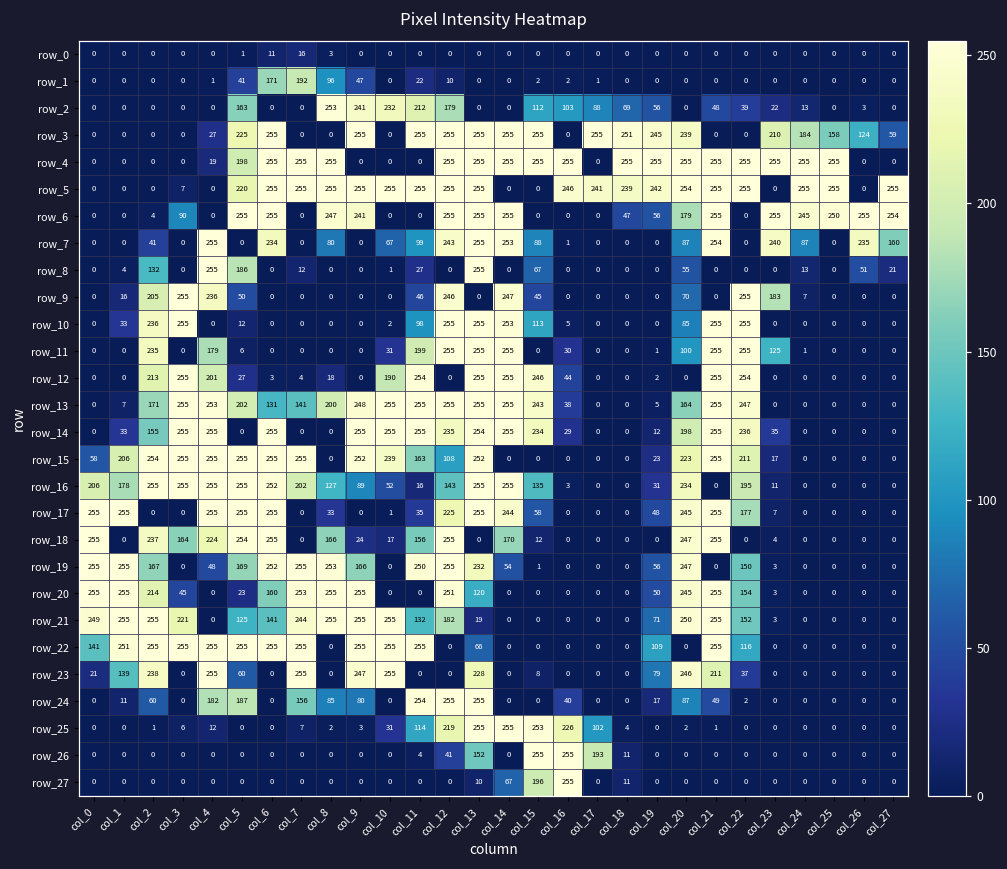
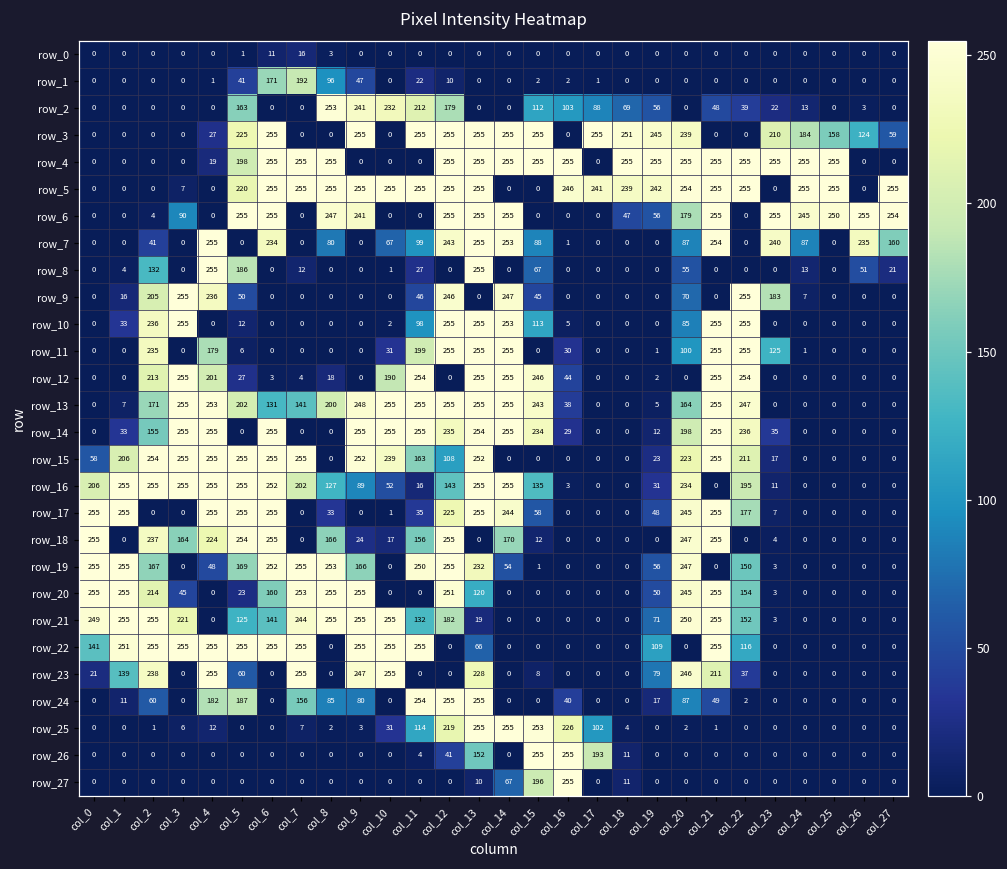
row_16, col_1: 178 -> 255
